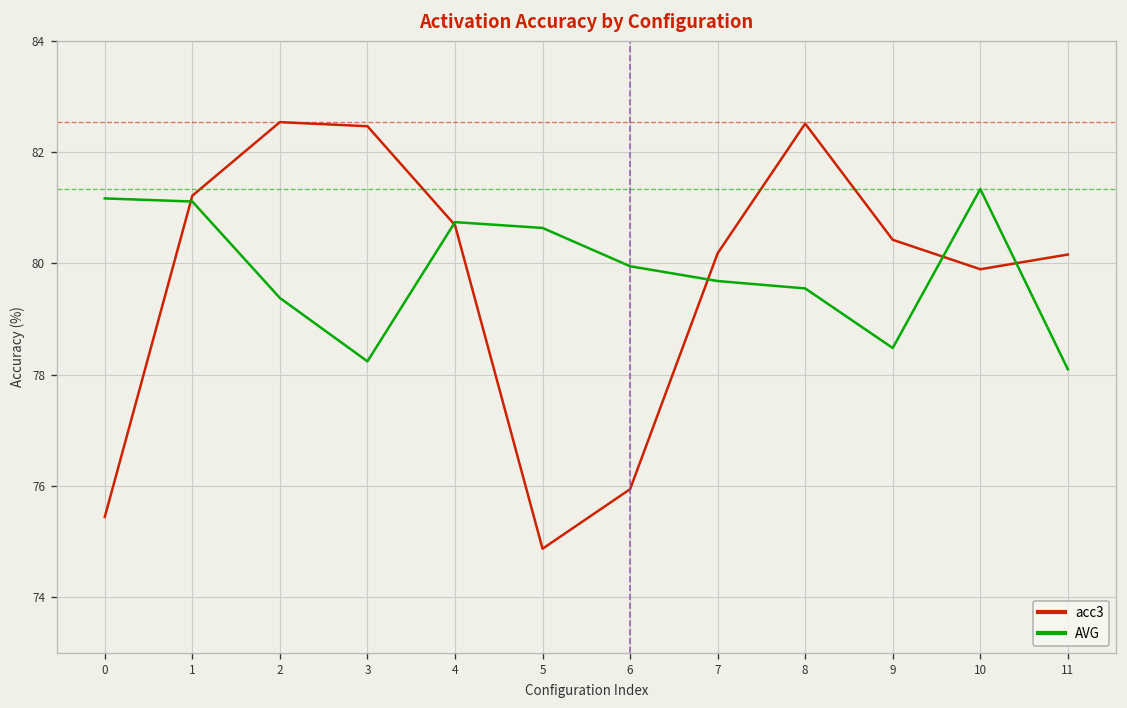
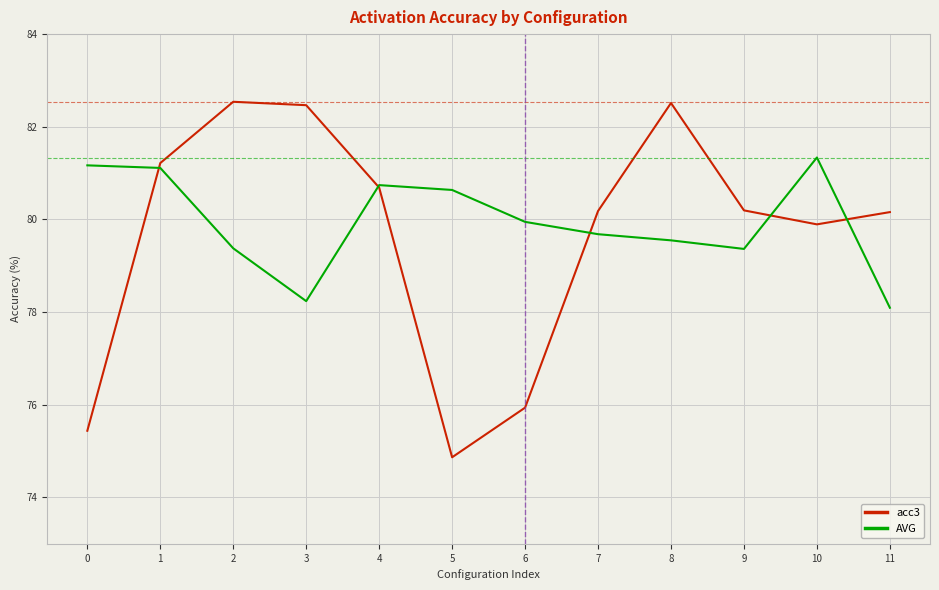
acc3, 9: 80.4 -> 80.2
AVG, 9: 78.5 -> 79.4
